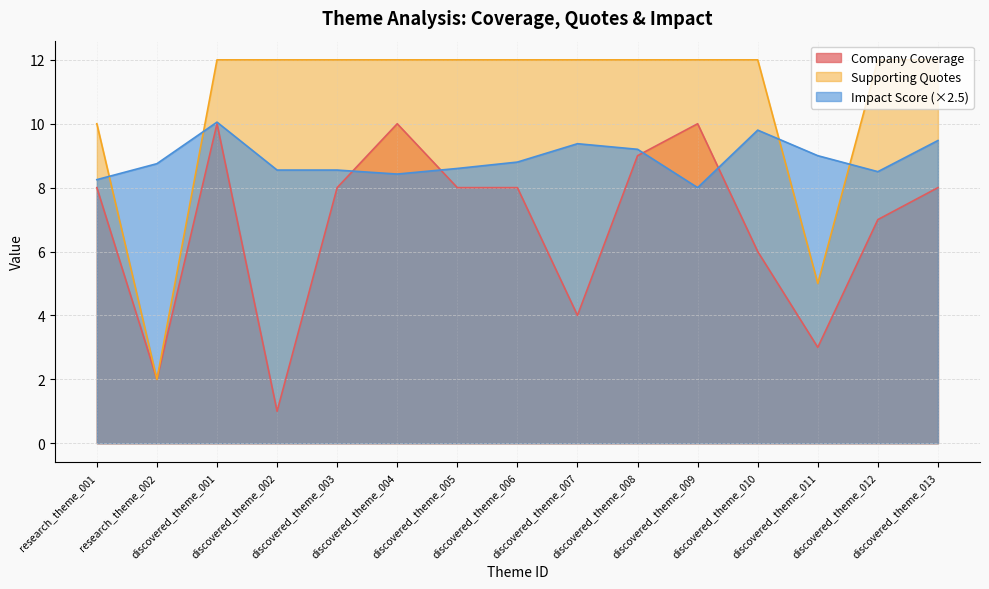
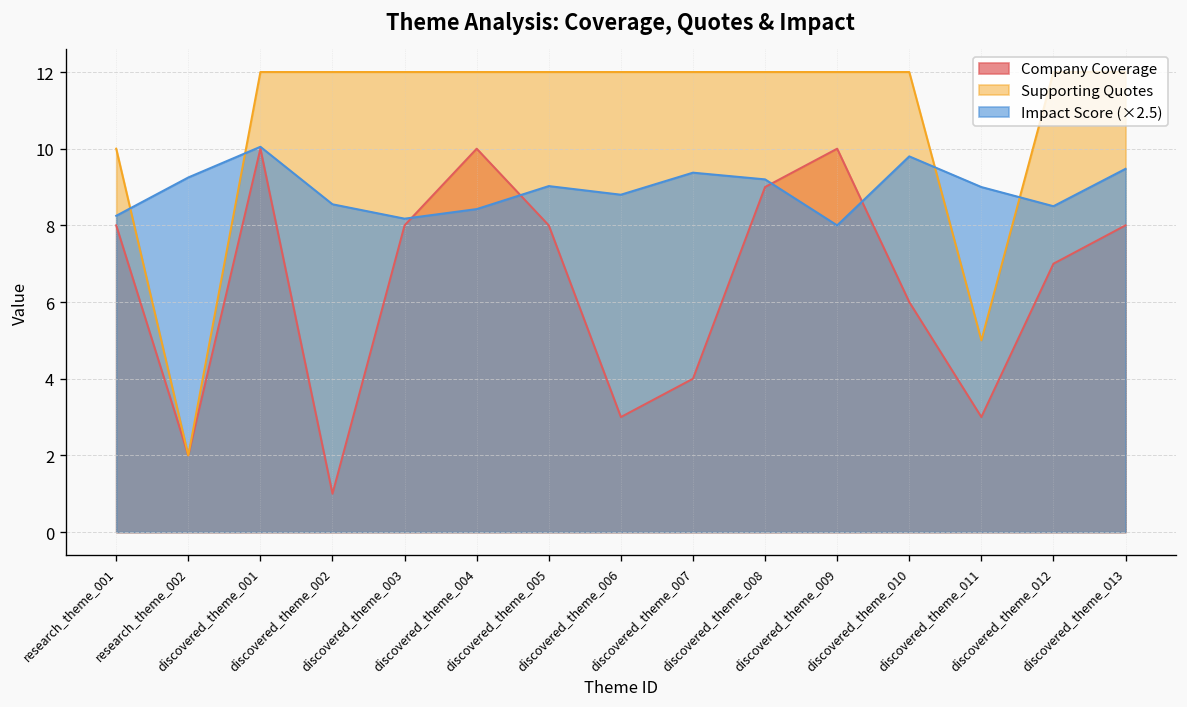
Impact Score (×2.5), research_theme_002: 8.8 -> 9.3
Impact Score (×2.5), discovered_theme_003: 8.6 -> 8.2
Impact Score (×2.5), discovered_theme_005: 8.6 -> 9.0
Company Coverage, discovered_theme_006: 8 -> 3
